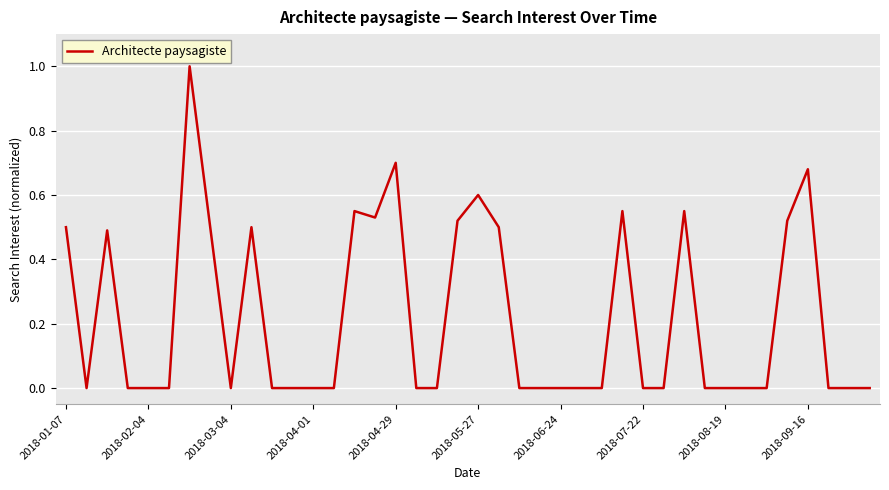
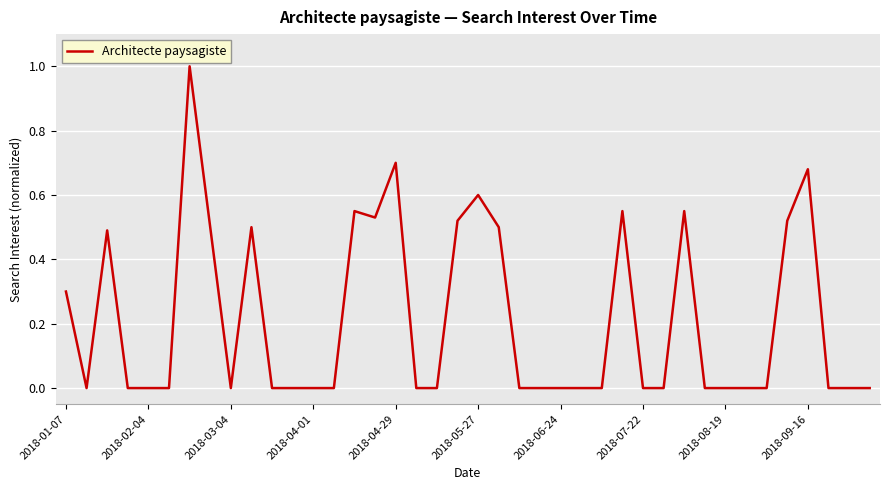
2018-01-07: 0.5 -> 0.3
